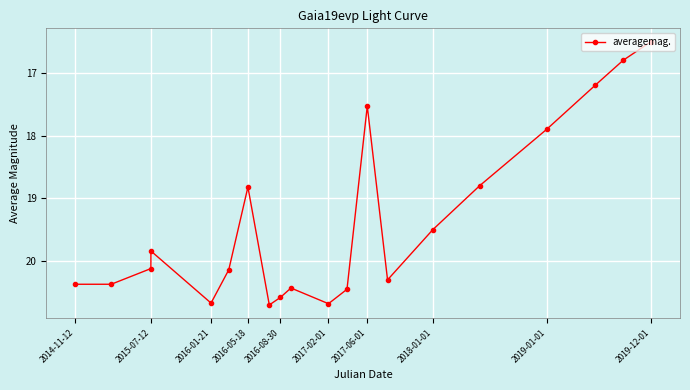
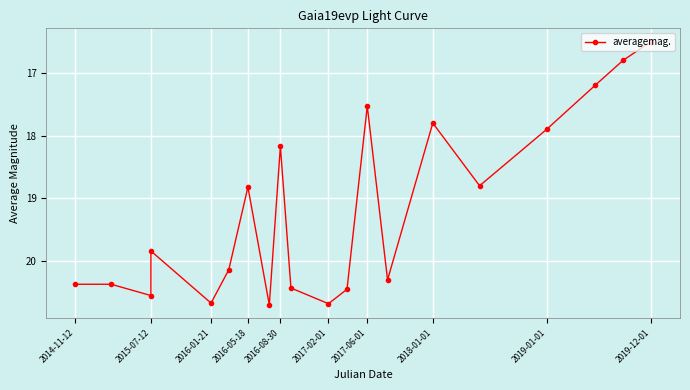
2015-07-12: 20.1 -> 20.6
2016-08-30: 20.6 -> 18.2
2018-01-01: 19.5 -> 17.8
